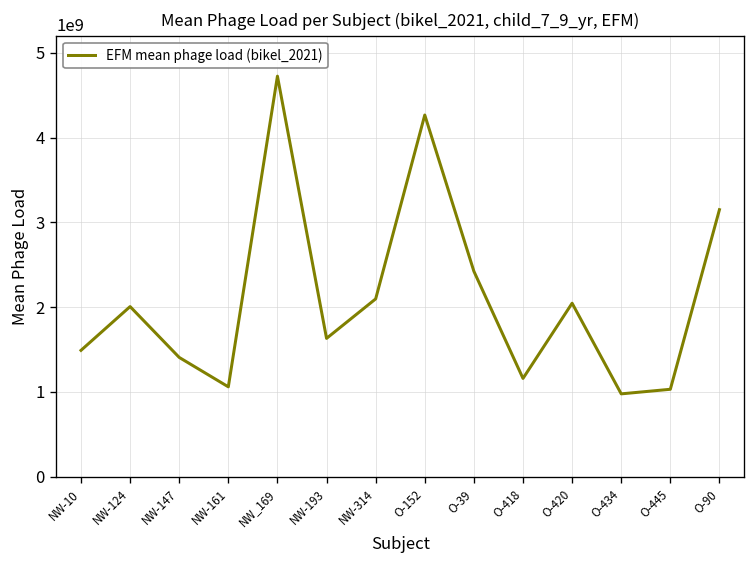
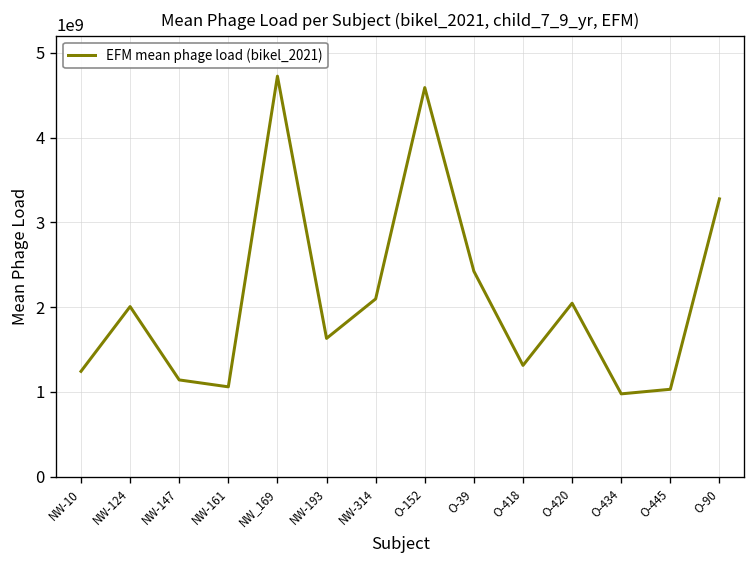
NW-10: 1500000000 -> 1200000000
NW-147: 1400000000 -> 1100000000
O-152: 4300000000 -> 4600000000
O-418: 1200000000 -> 1300000000
O-90: 3200000000 -> 3300000000
